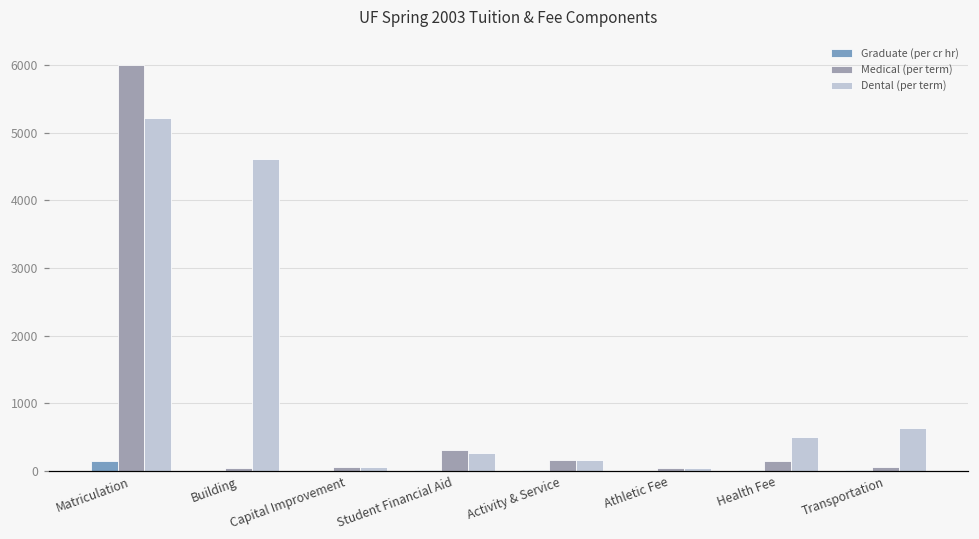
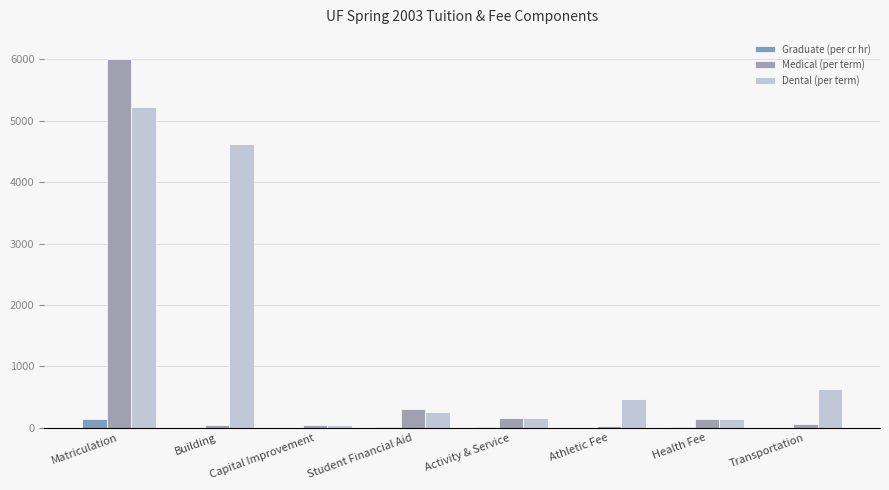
Dental (per term), Athletic Fee: 0 -> 500
Dental (per term), Health Fee: 500 -> 100
